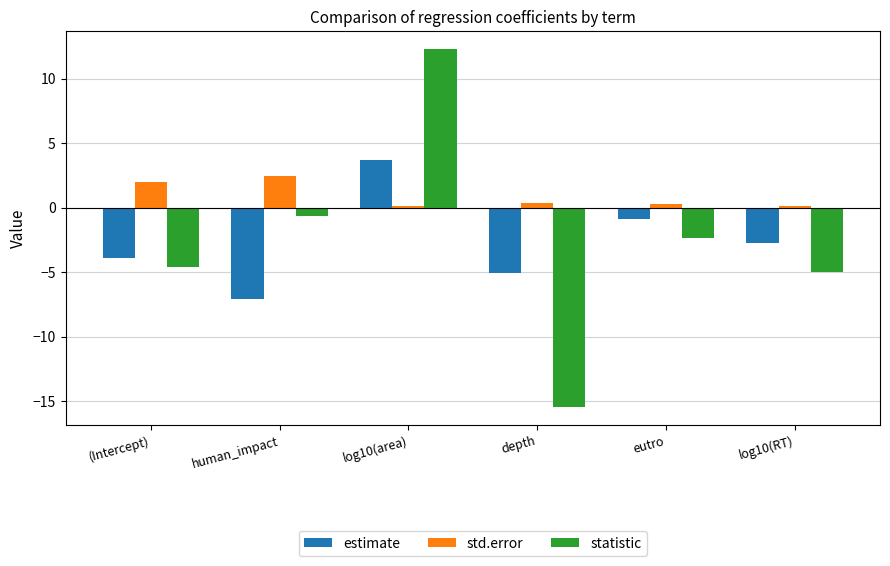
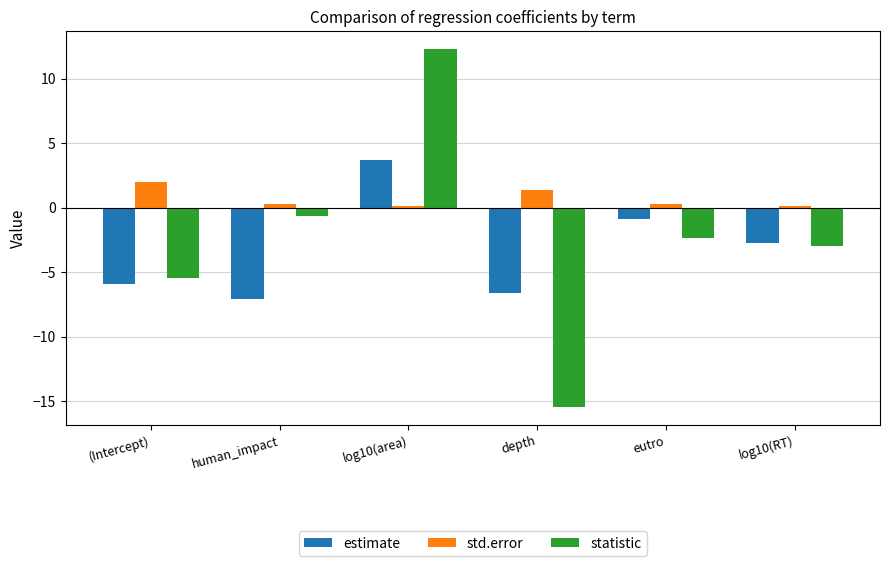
estimate, (Intercept): -3.9 -> -5.9
statistic, (Intercept): -4.6 -> -5.5
std.error, human_impact: 2.5 -> 0.3
estimate, depth: -5.1 -> -6.6
std.error, depth: 0.3 -> 1.4
statistic, log10(RT): -5.0 -> -3.0
